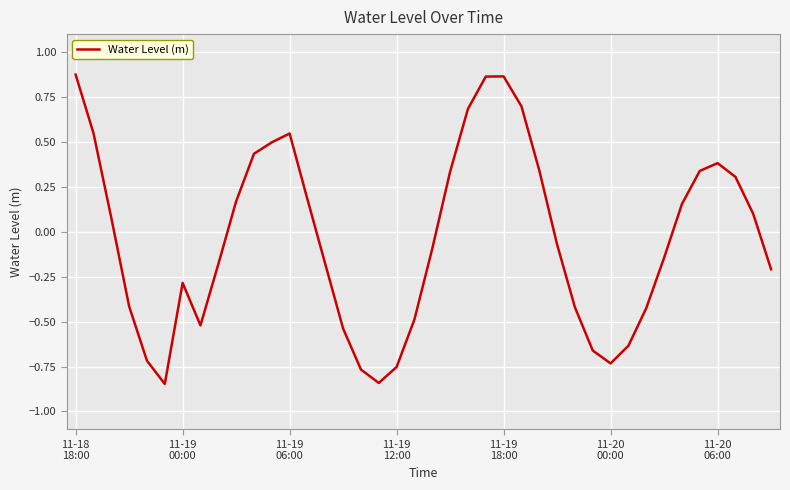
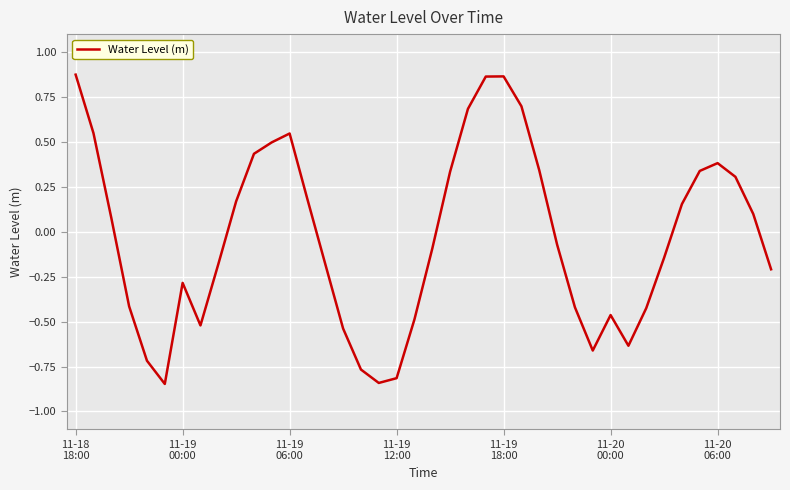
11-19 12:00: -0.75 -> -0.81
11-20 00:00: -0.73 -> -0.46
